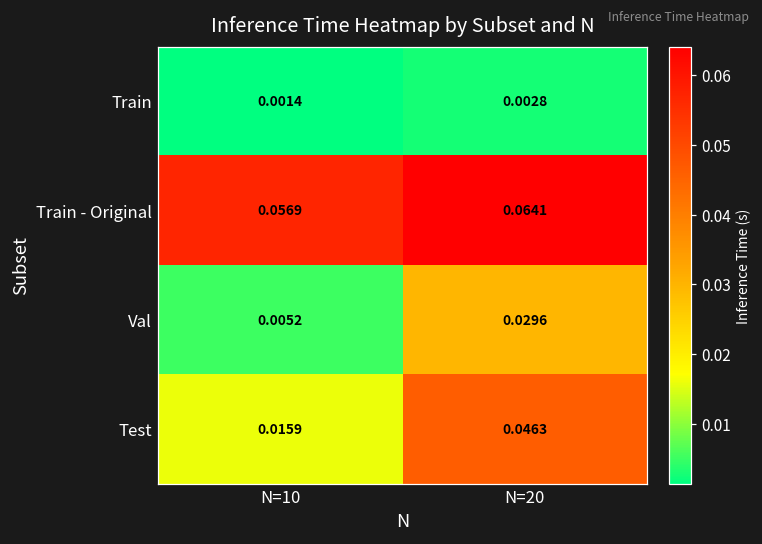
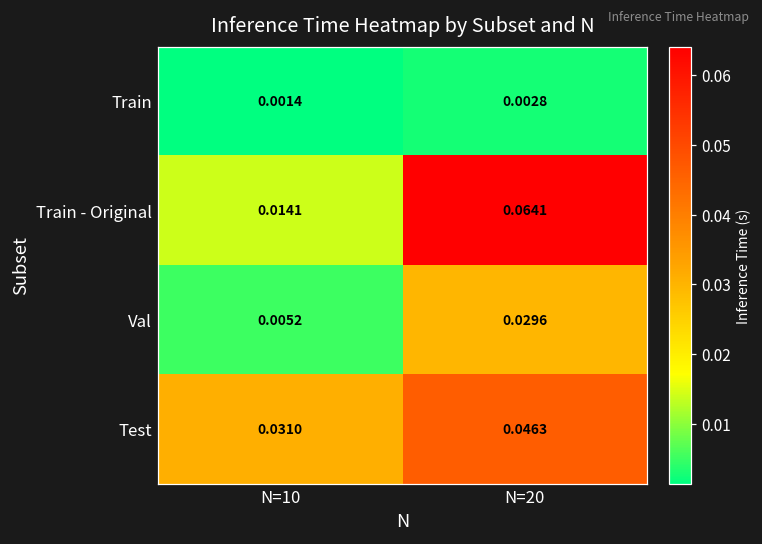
Train - Original, N=10: 0.0569 -> 0.0141
Test, N=10: 0.0159 -> 0.0310
